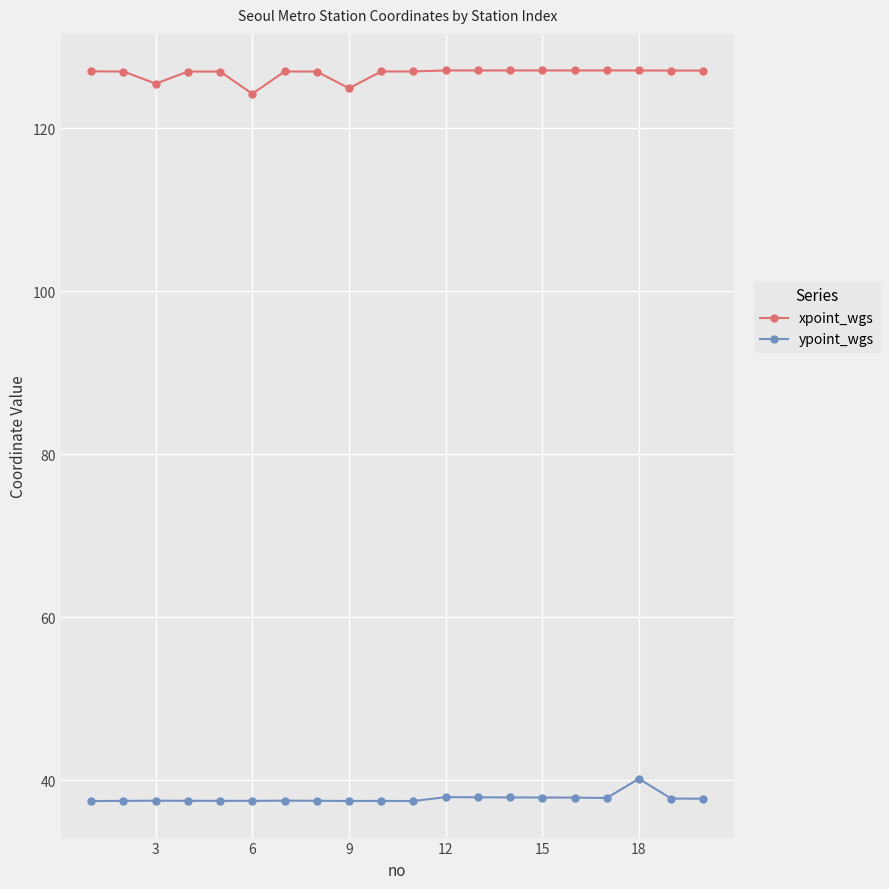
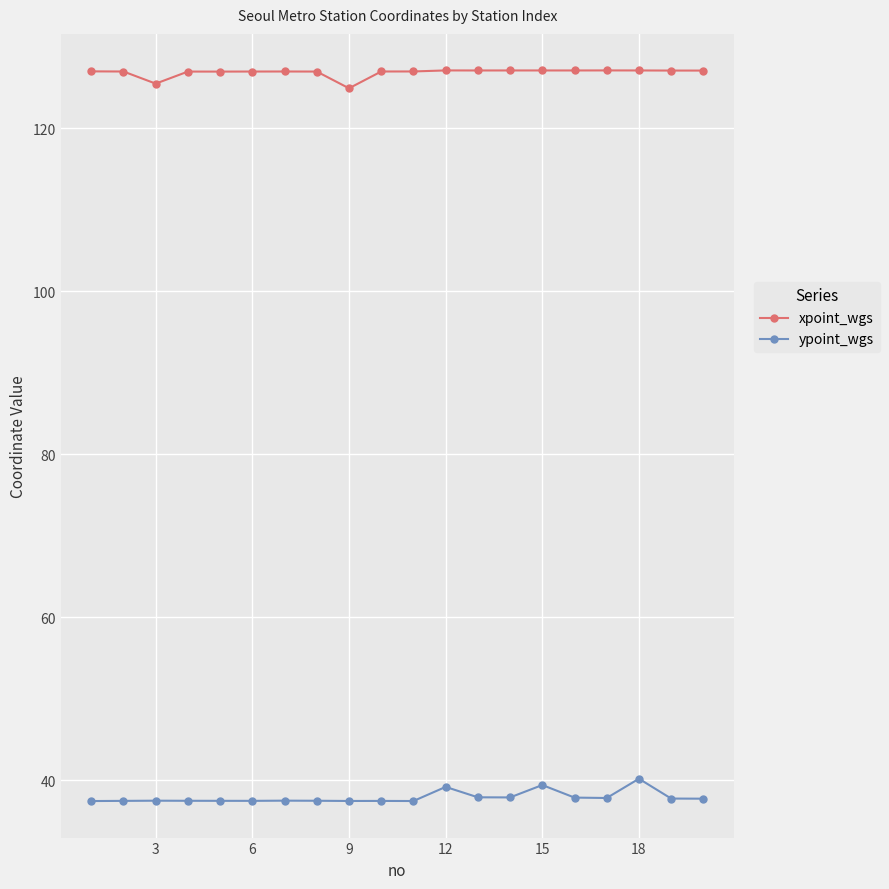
xpoint_wgs, 6: 124 -> 127
ypoint_wgs, 12: 38 -> 39
ypoint_wgs, 15: 38 -> 39
